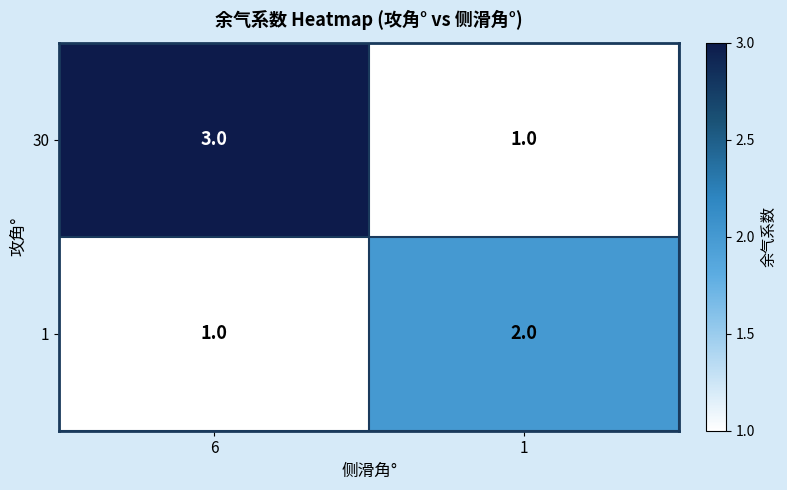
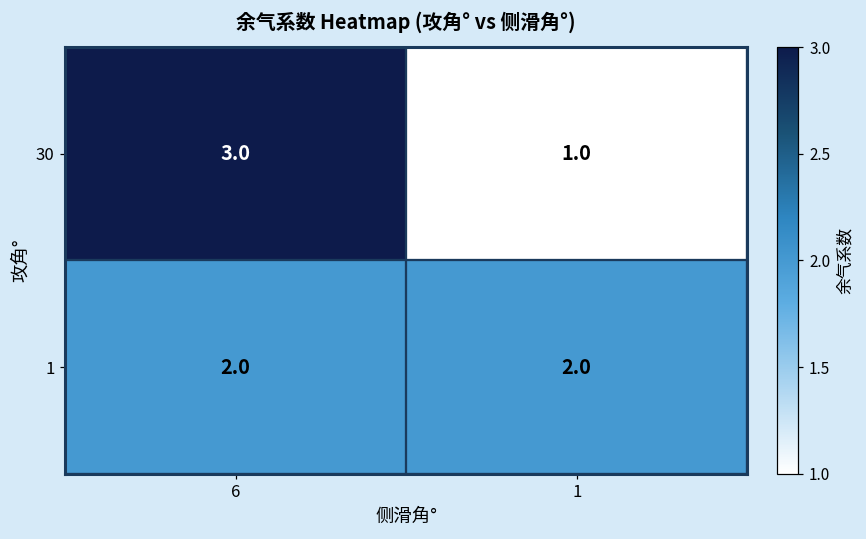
1, 6: 1.0 -> 2.0
